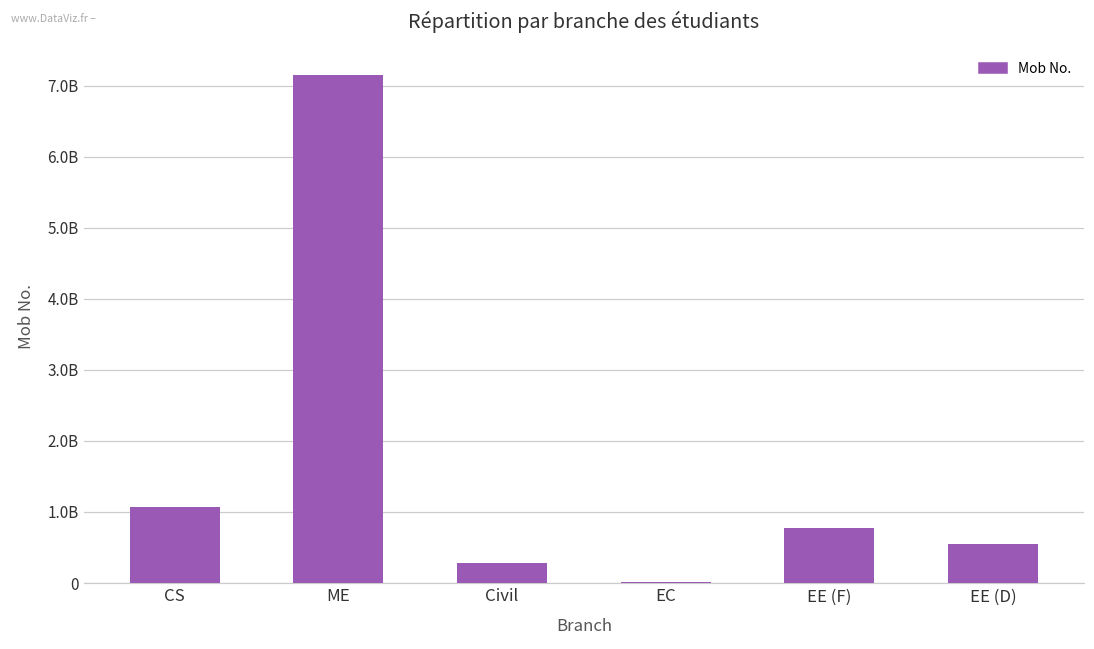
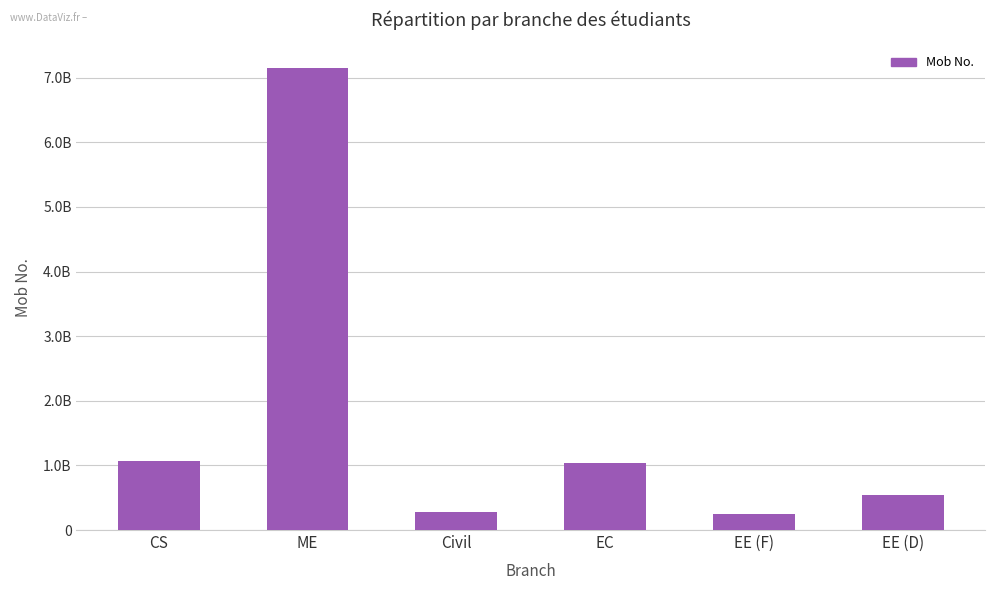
EC: 0 -> 1000000000
EE (F): 800000000 -> 300000000
